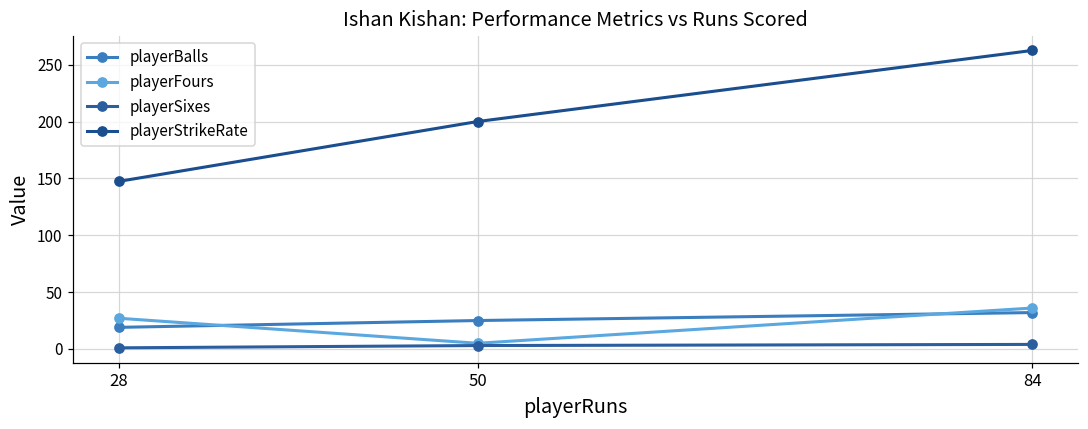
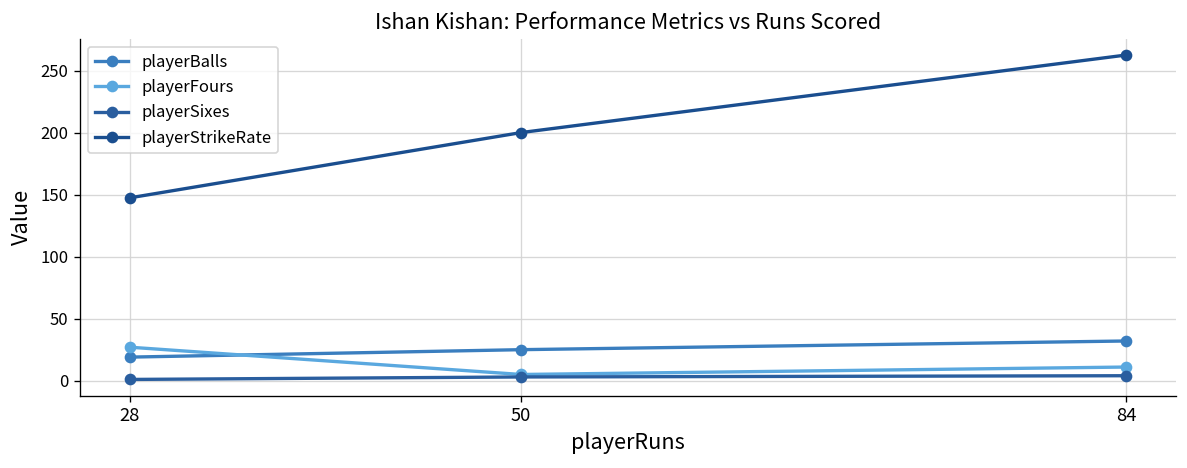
playerFours, 84: 36 -> 11
